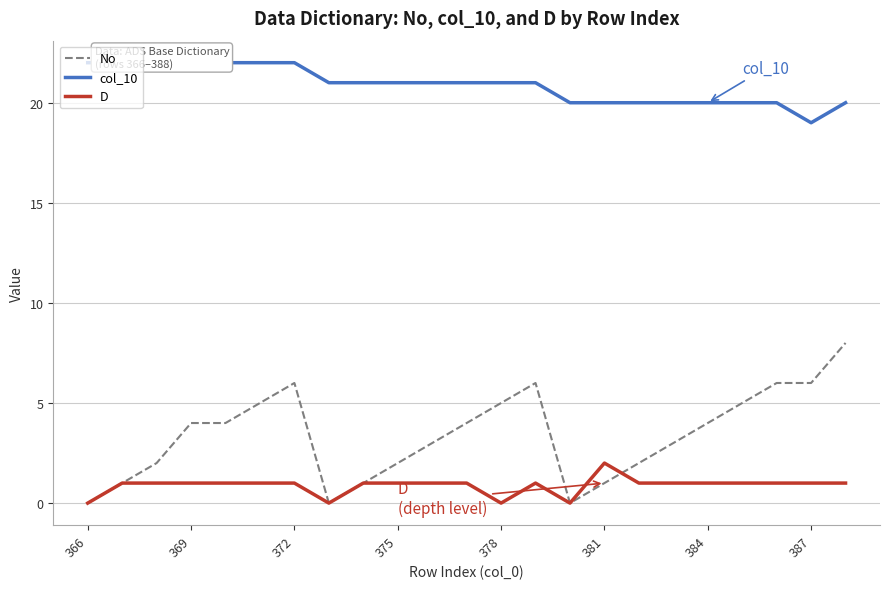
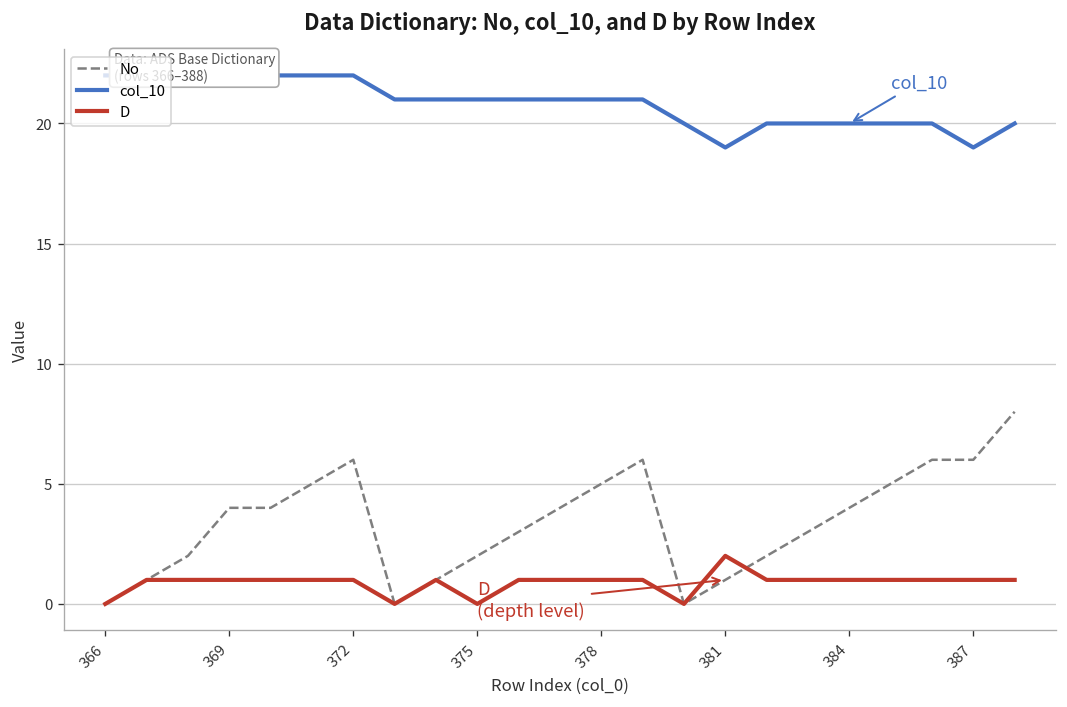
D, 375: 1 -> 0
D, 378: 0 -> 1
col_10, 381: 20 -> 19
